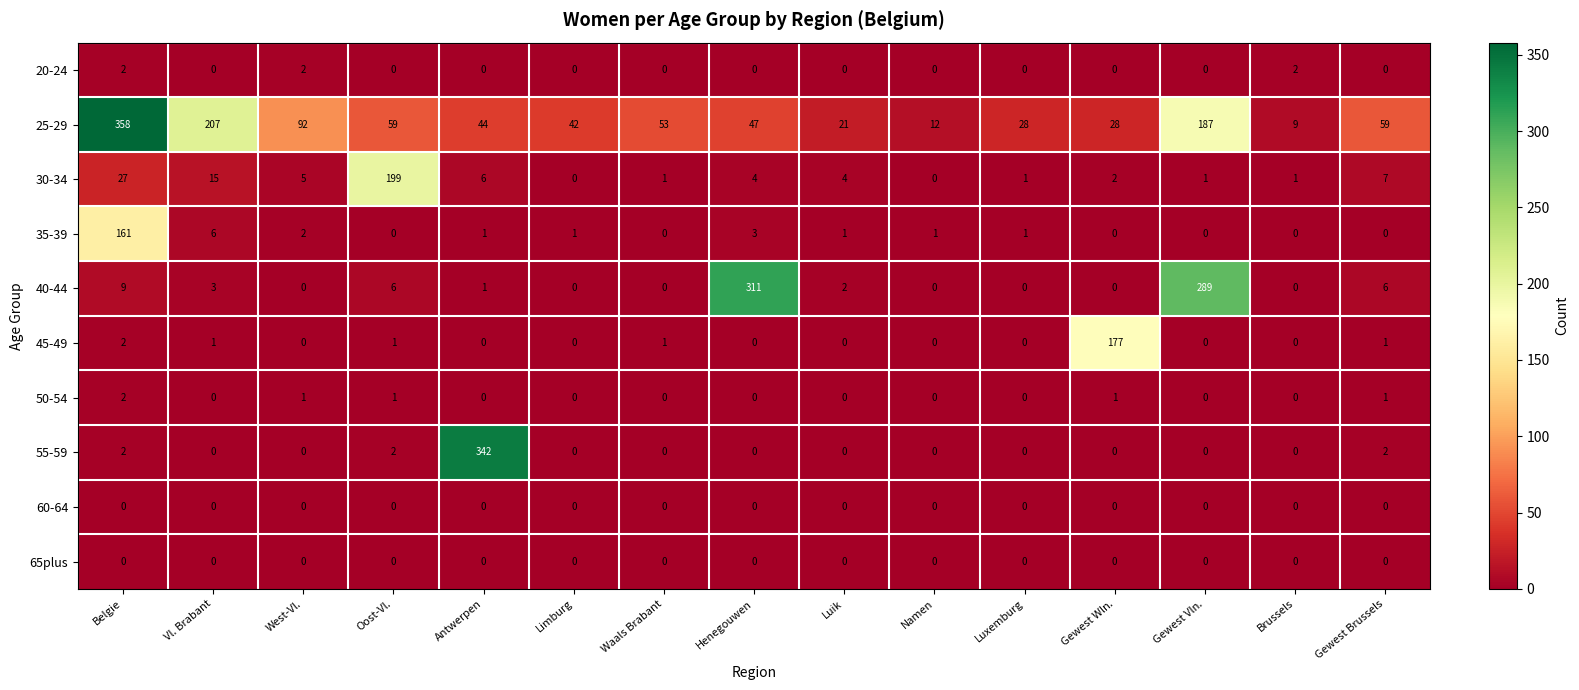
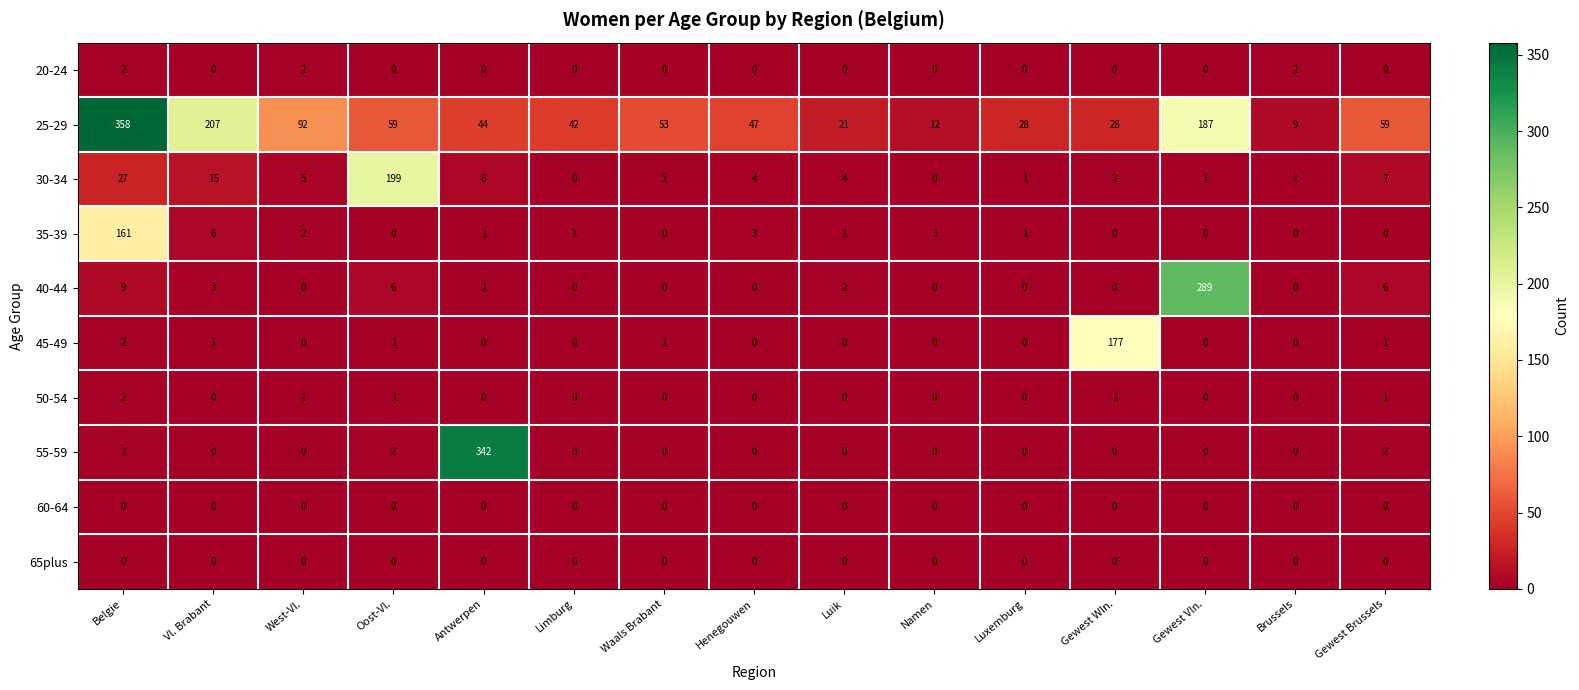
40-44, Henegouwen: 311 -> 0
